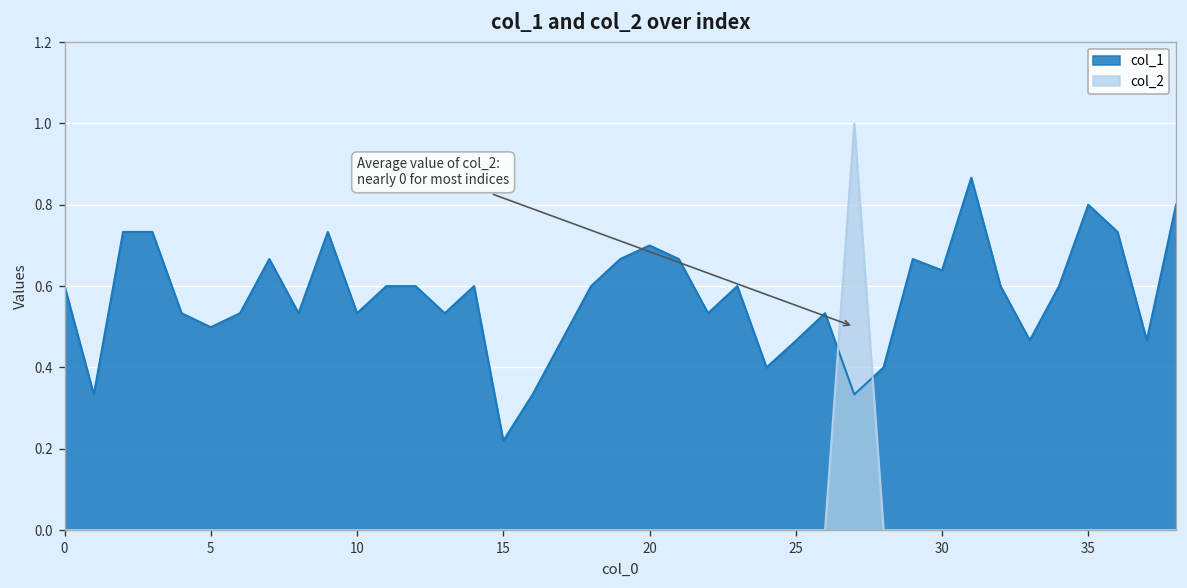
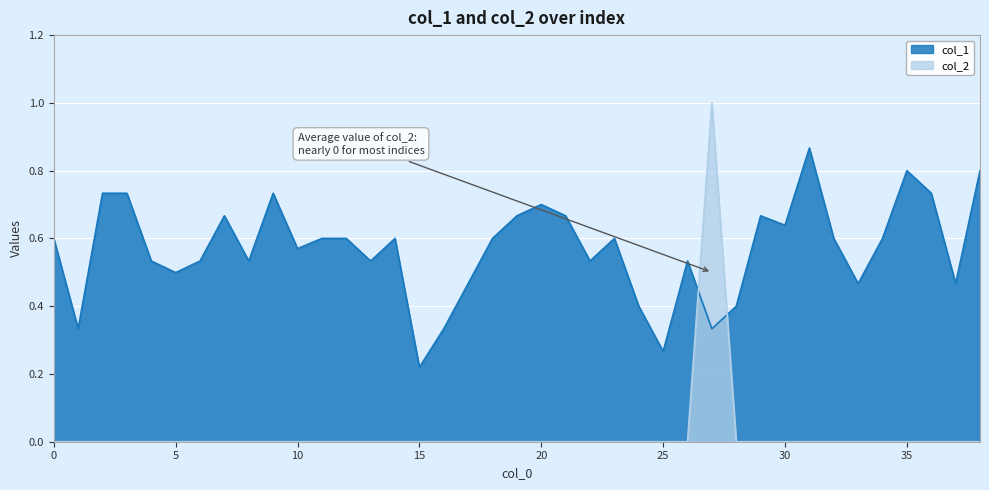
col_1, 10: 0.53 -> 0.57
col_1, 25: 0.47 -> 0.27
